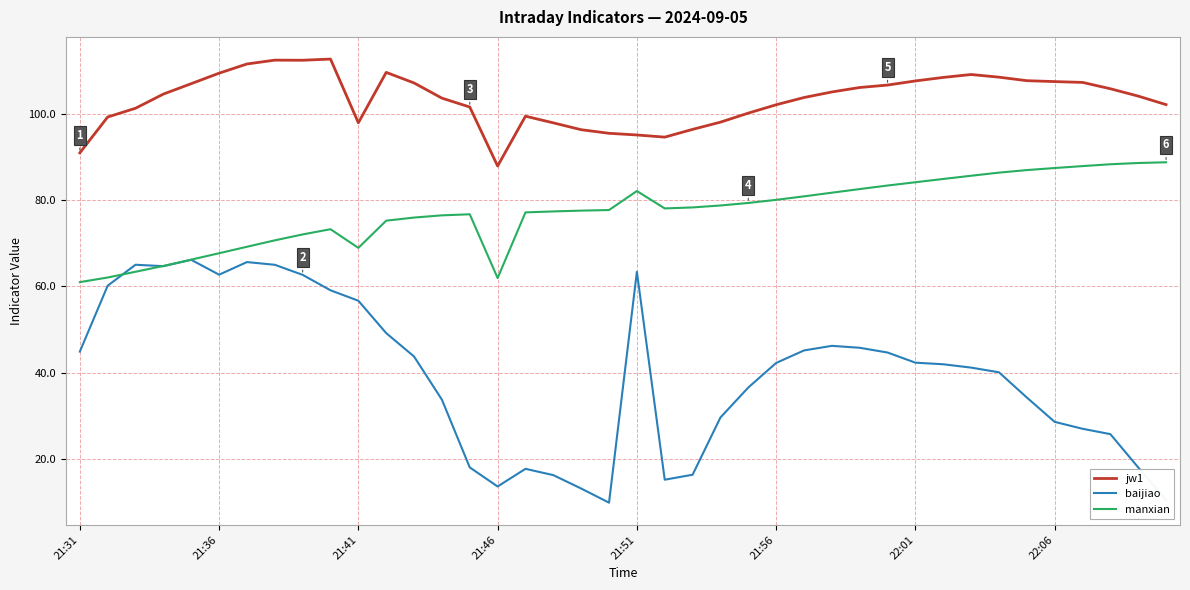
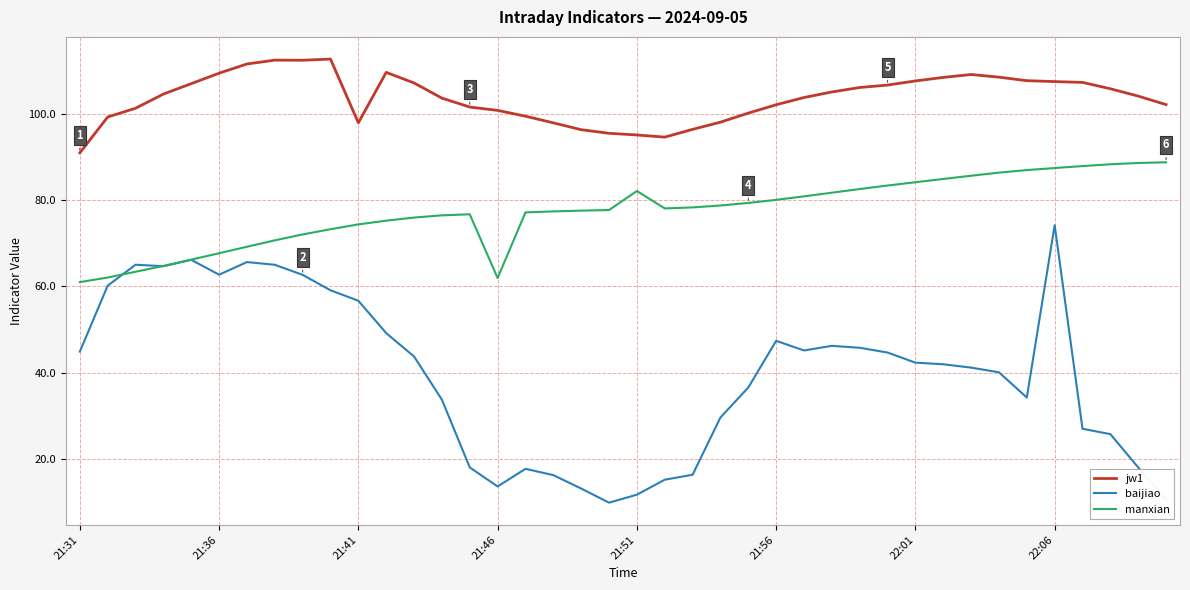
manxian, 21:41: 69 -> 74
jw1, 21:46: 88 -> 101
baijiao, 21:51: 63 -> 12
baijiao, 21:56: 42 -> 47
baijiao, 22:06: 29 -> 74
